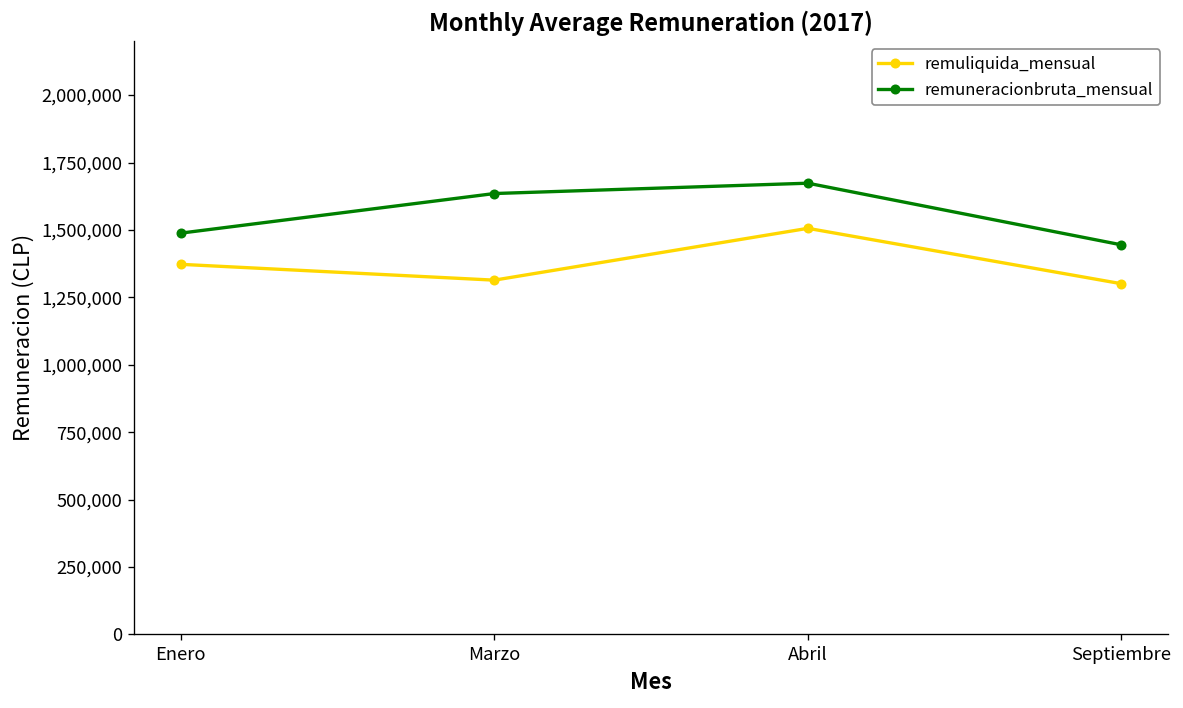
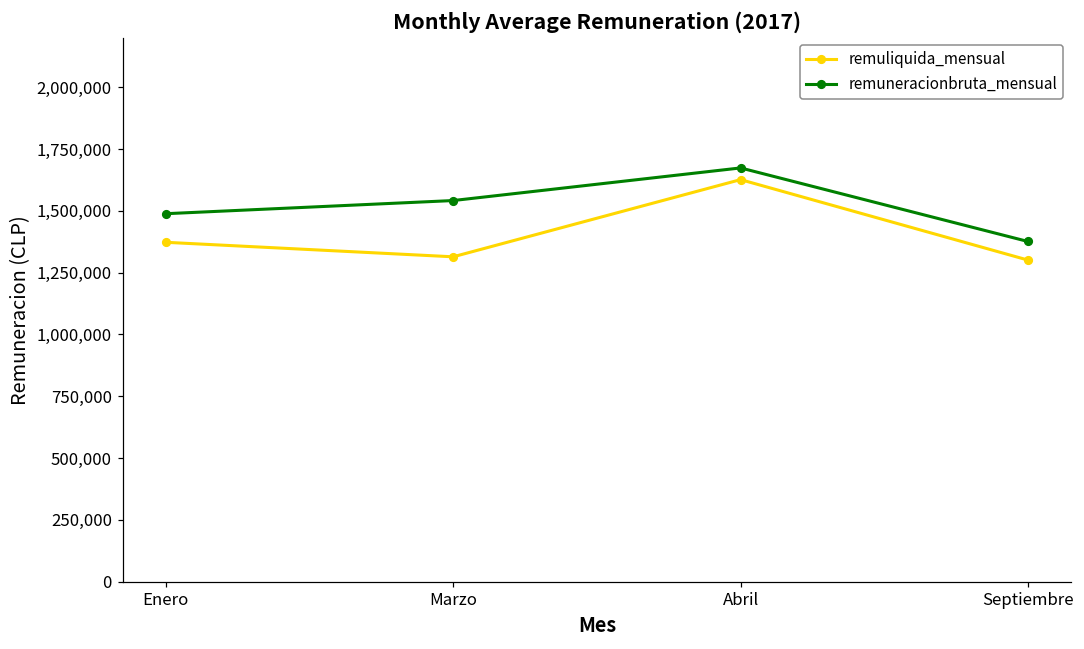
remuneracionbruta_mensual, Marzo: 1,640,000 -> 1,540,000
remuliquida_mensual, Abril: 1,510,000 -> 1,630,000
remuneracionbruta_mensual, Septiembre: 1,440,000 -> 1,380,000
